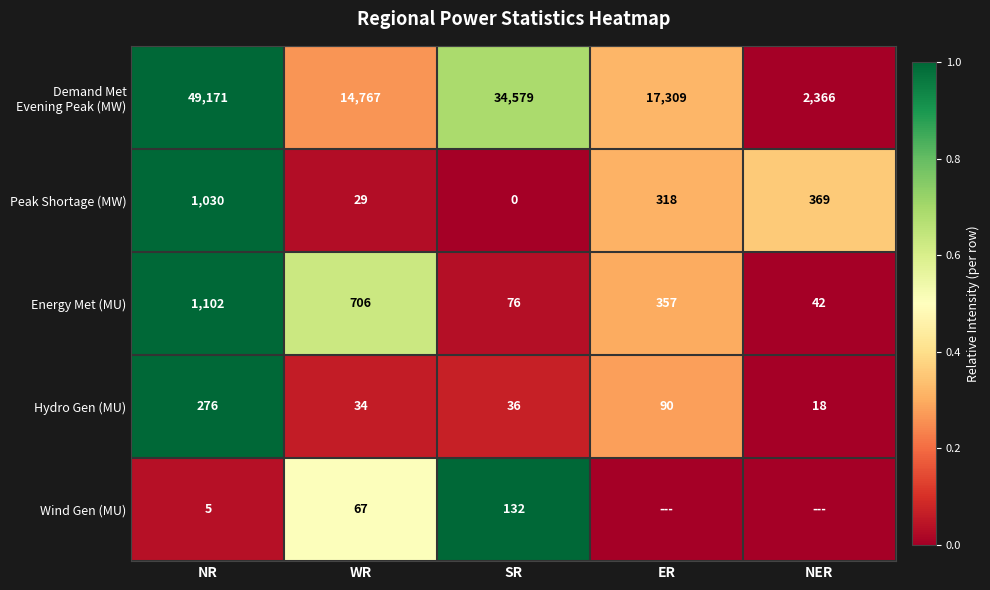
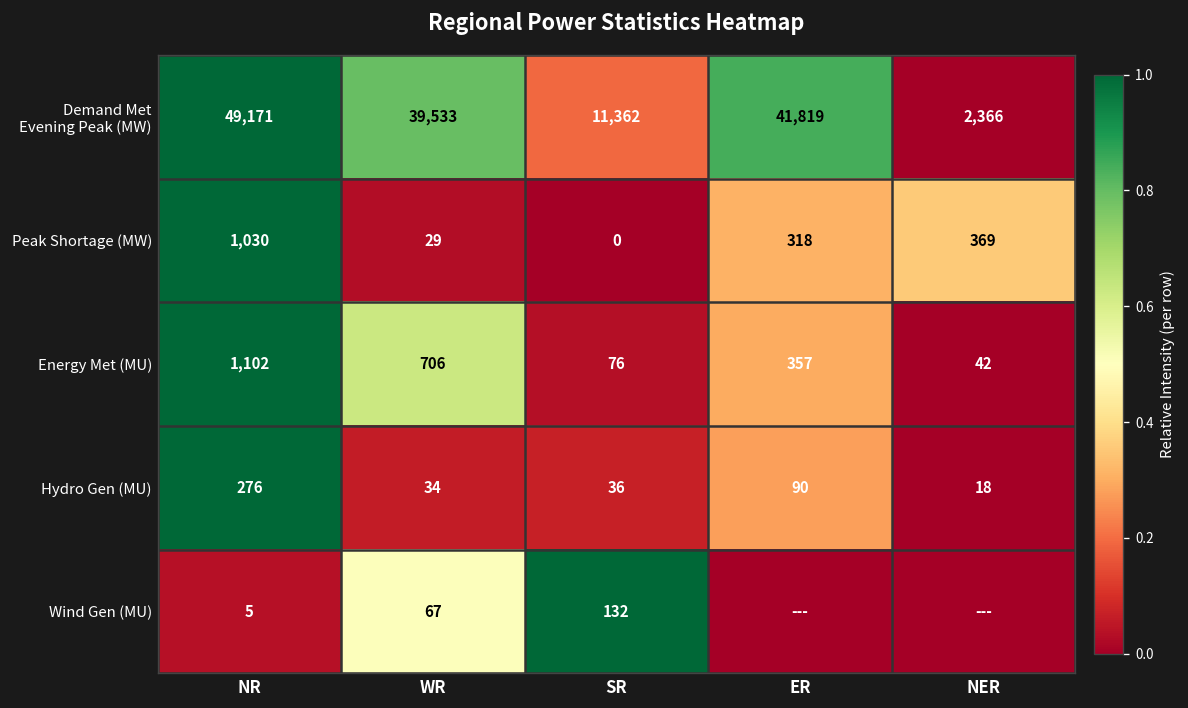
Demand Met Evening Peak (MW), WR: 14,767 -> 39,533
Demand Met Evening Peak (MW), SR: 34,579 -> 11,362
Demand Met Evening Peak (MW), ER: 17,309 -> 41,819
